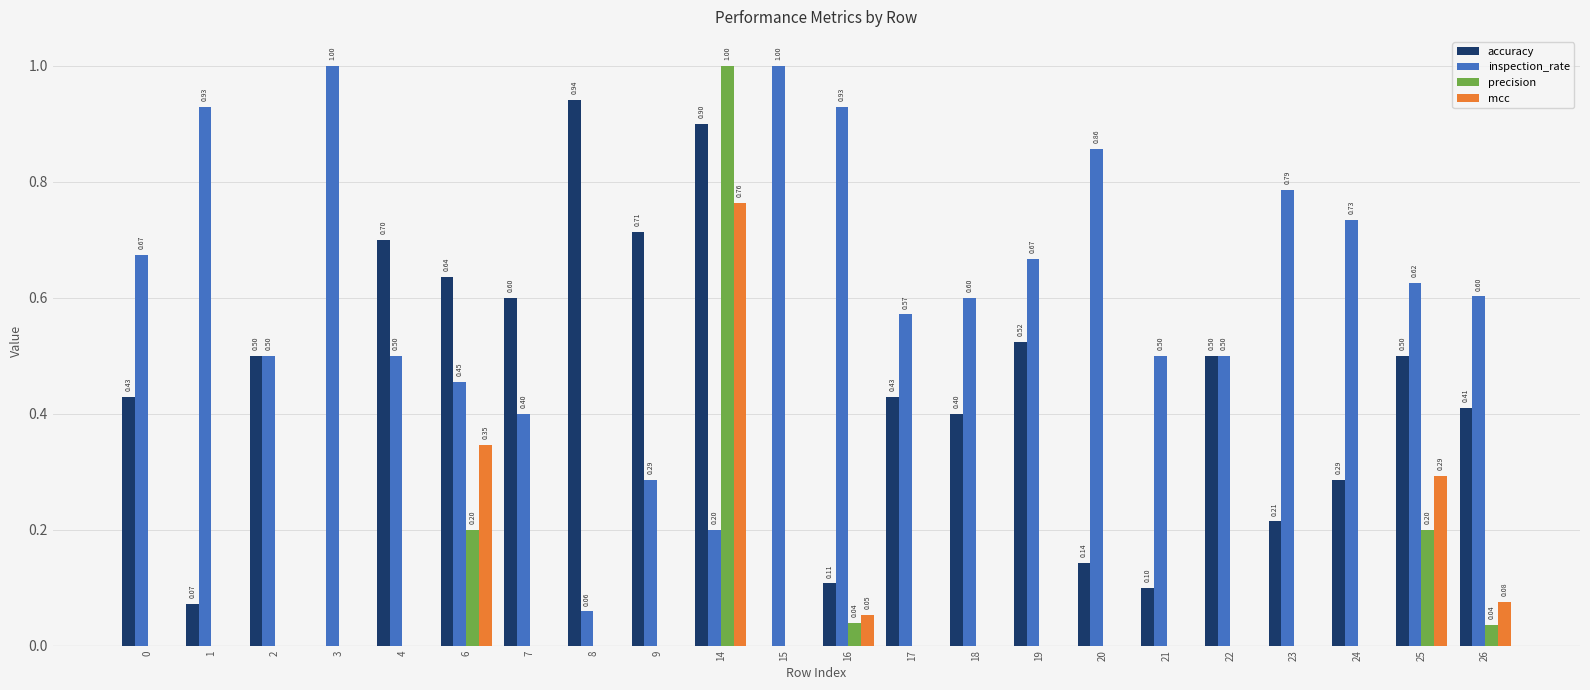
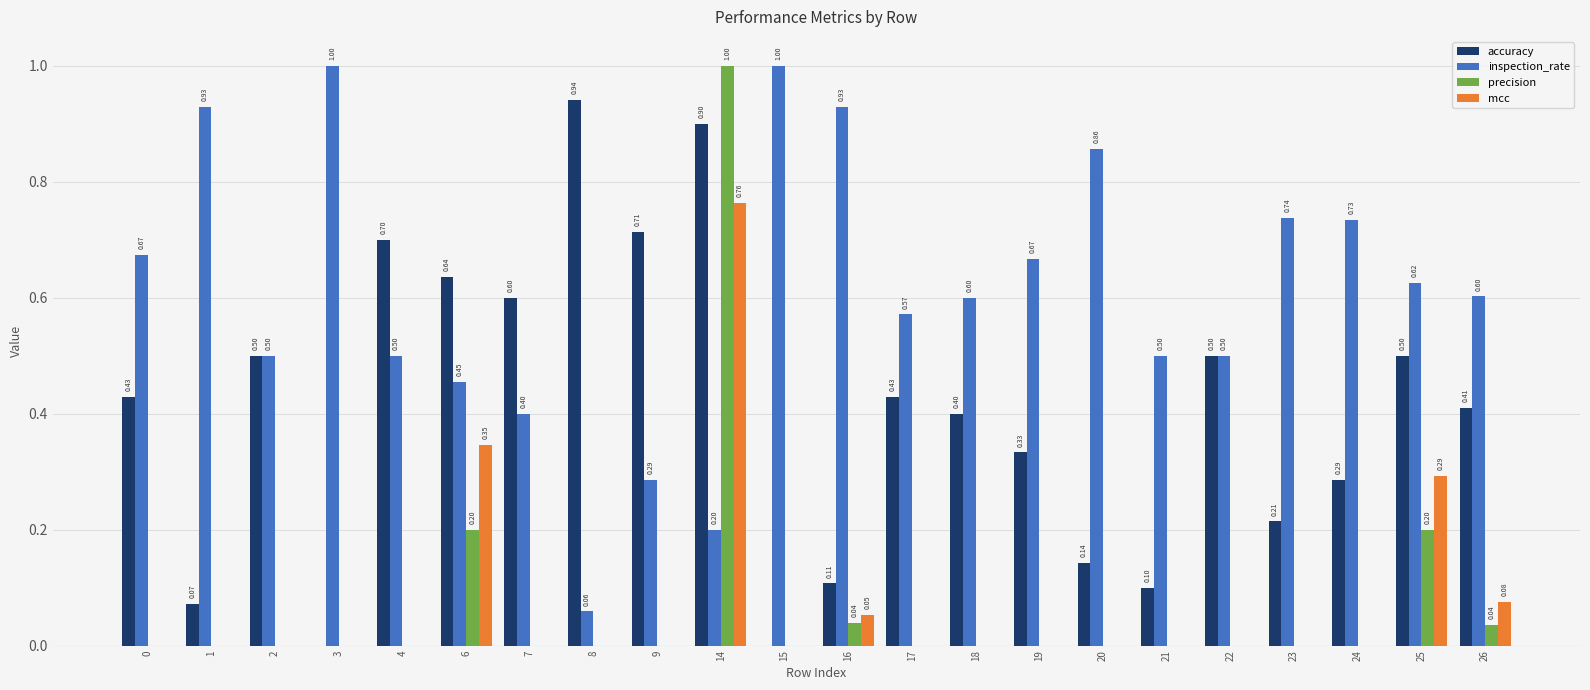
accuracy, 19: 0.52 -> 0.33
inspection_rate, 23: 0.79 -> 0.74
